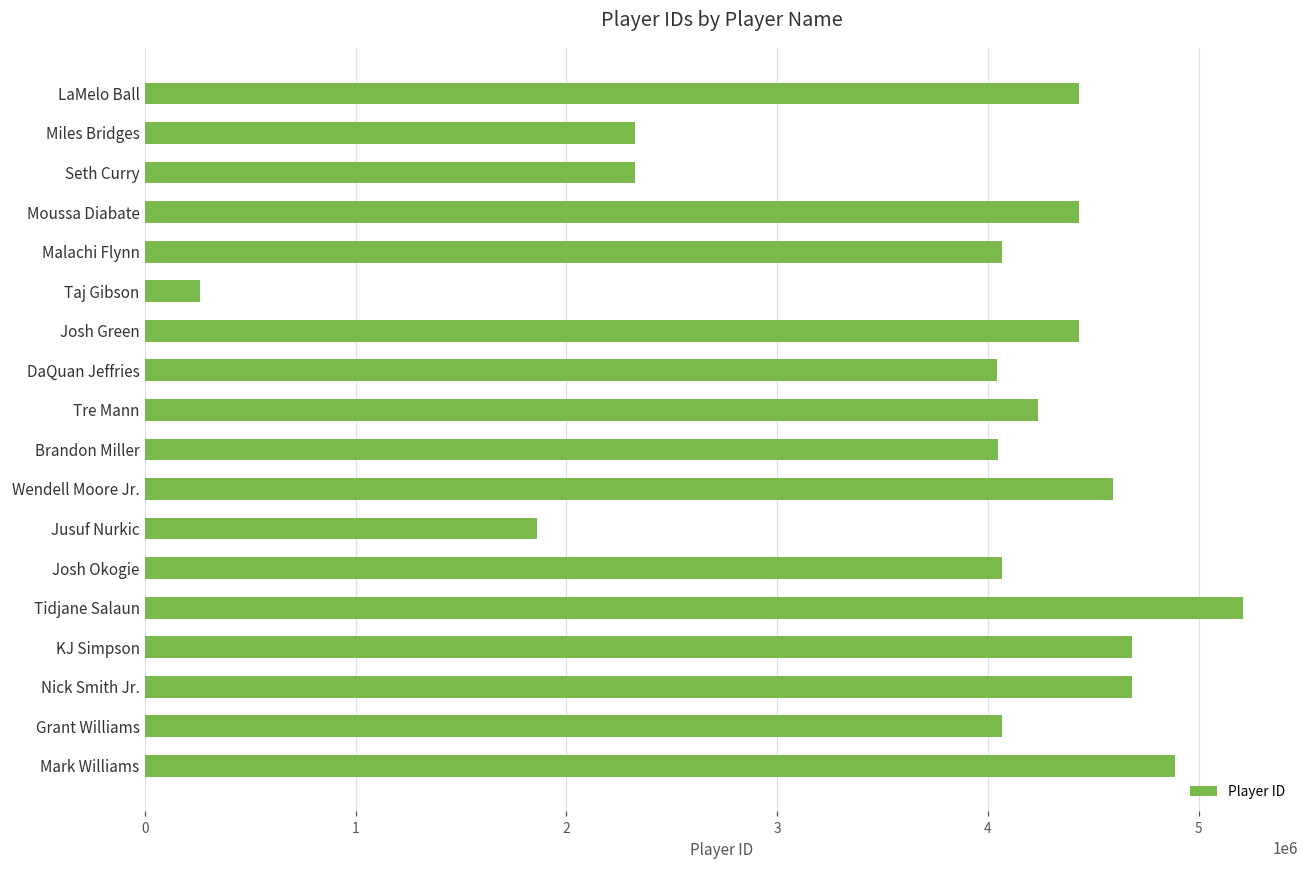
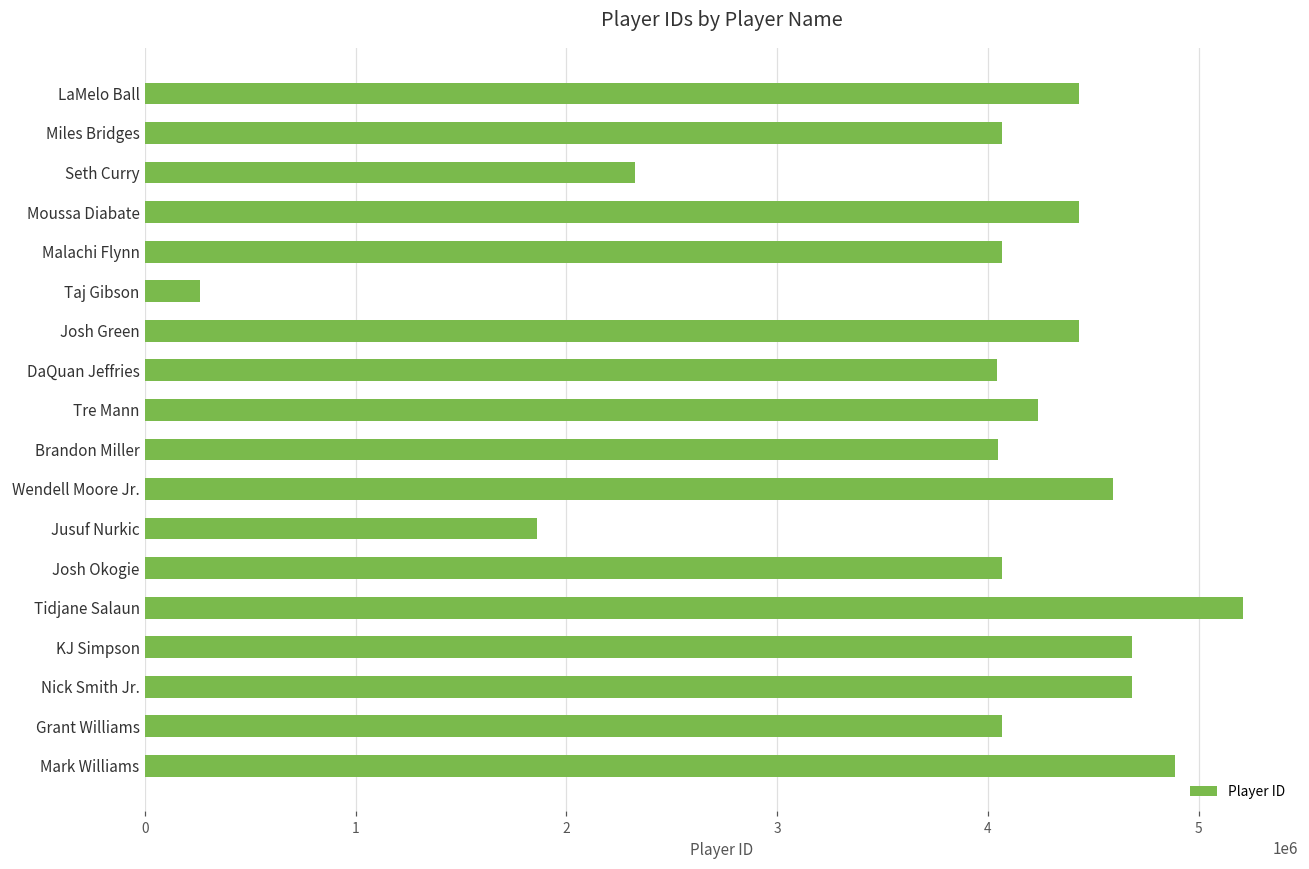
Miles Bridges: 2320000 -> 4070000
